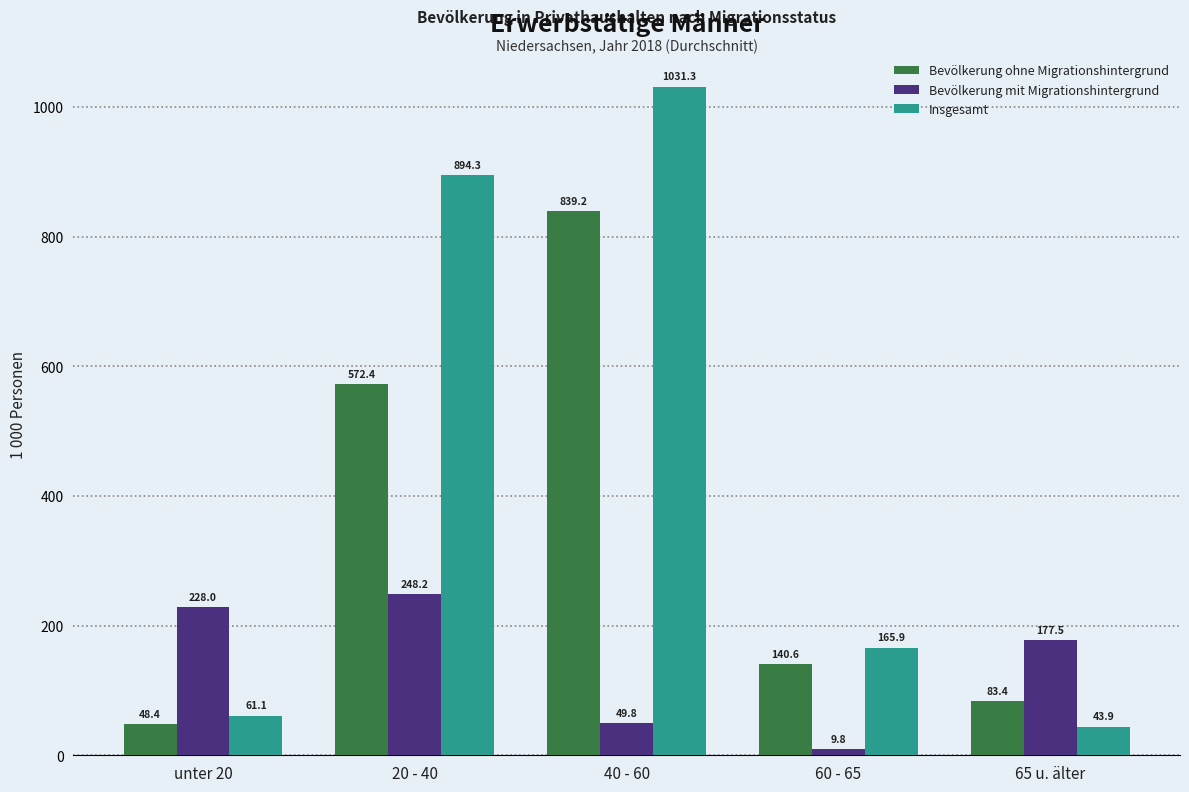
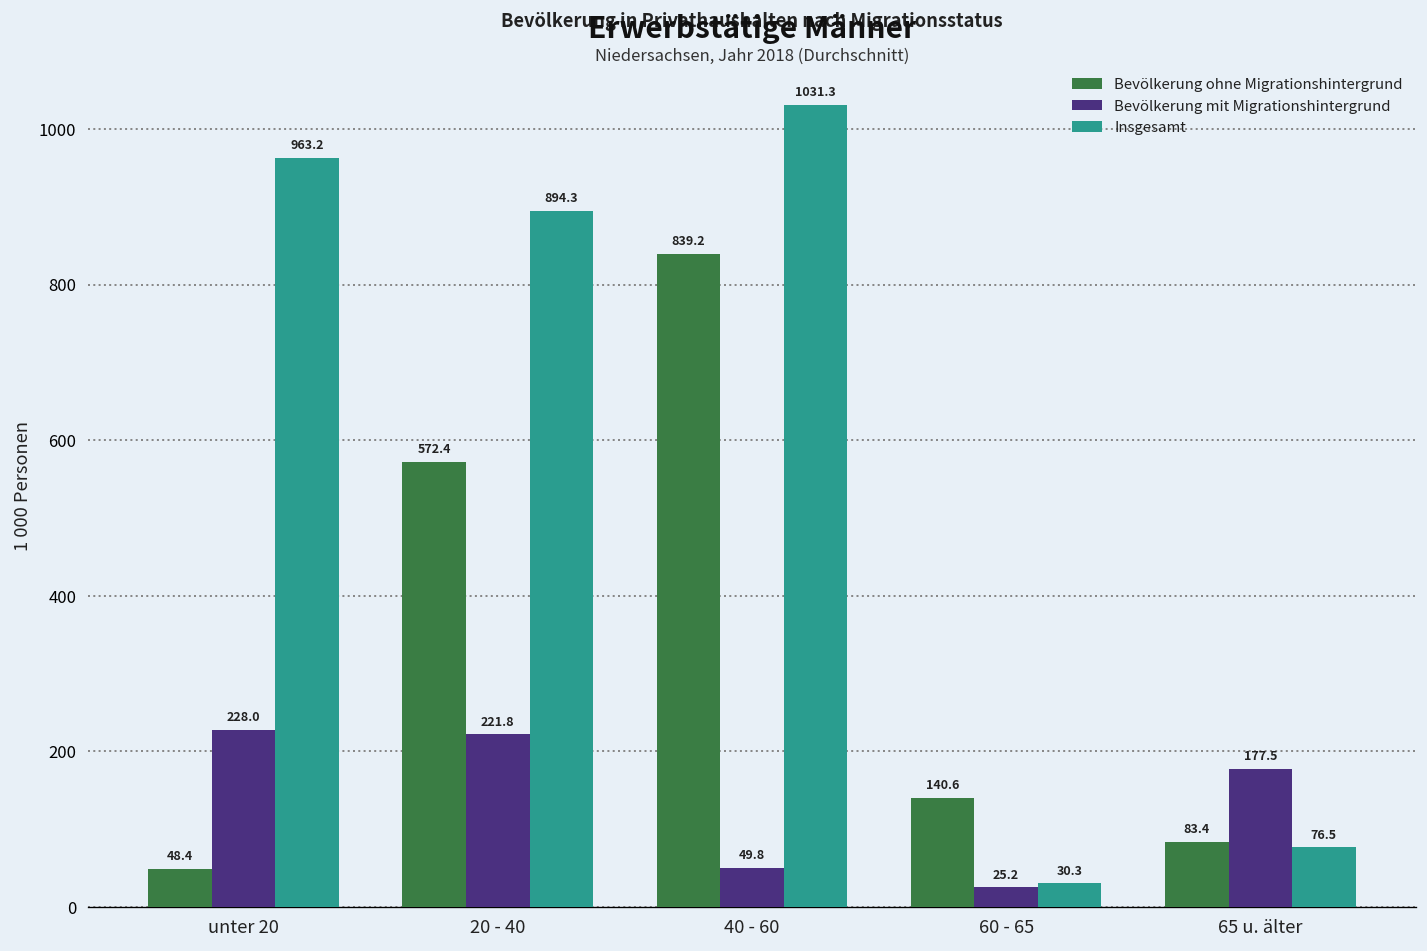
Insgesamt, unter 20: 61.1 -> 963.2
Bevölkerung mit Migrationshintergrund, 20 - 40: 248.2 -> 221.8
Bevölkerung mit Migrationshintergrund, 60 - 65: 9.8 -> 25.2
Insgesamt, 60 - 65: 165.9 -> 30.3
Insgesamt, 65 u. älter: 43.9 -> 76.5
